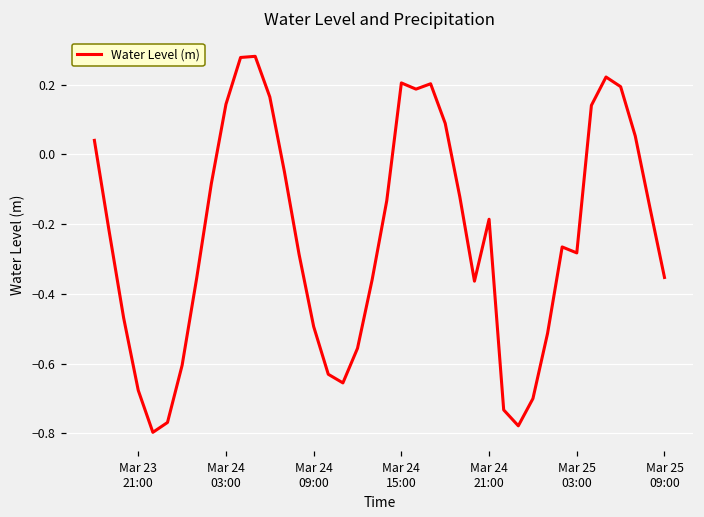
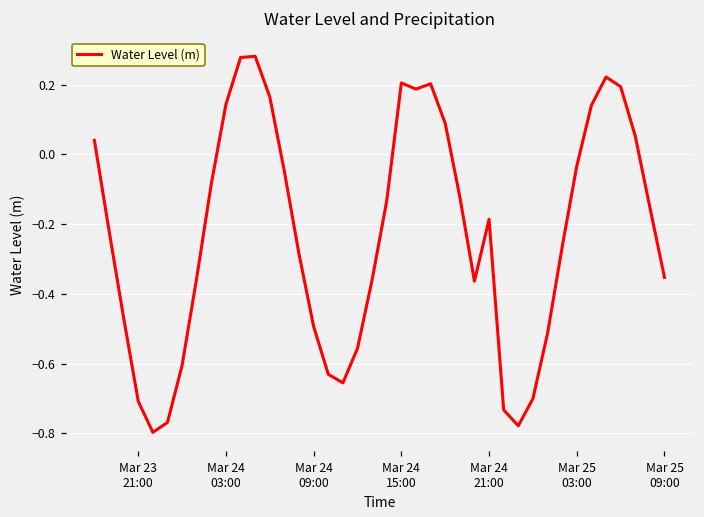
Mar 23 21:00: -0.68 -> -0.71
Mar 25 03:00: -0.28 -> -0.03
